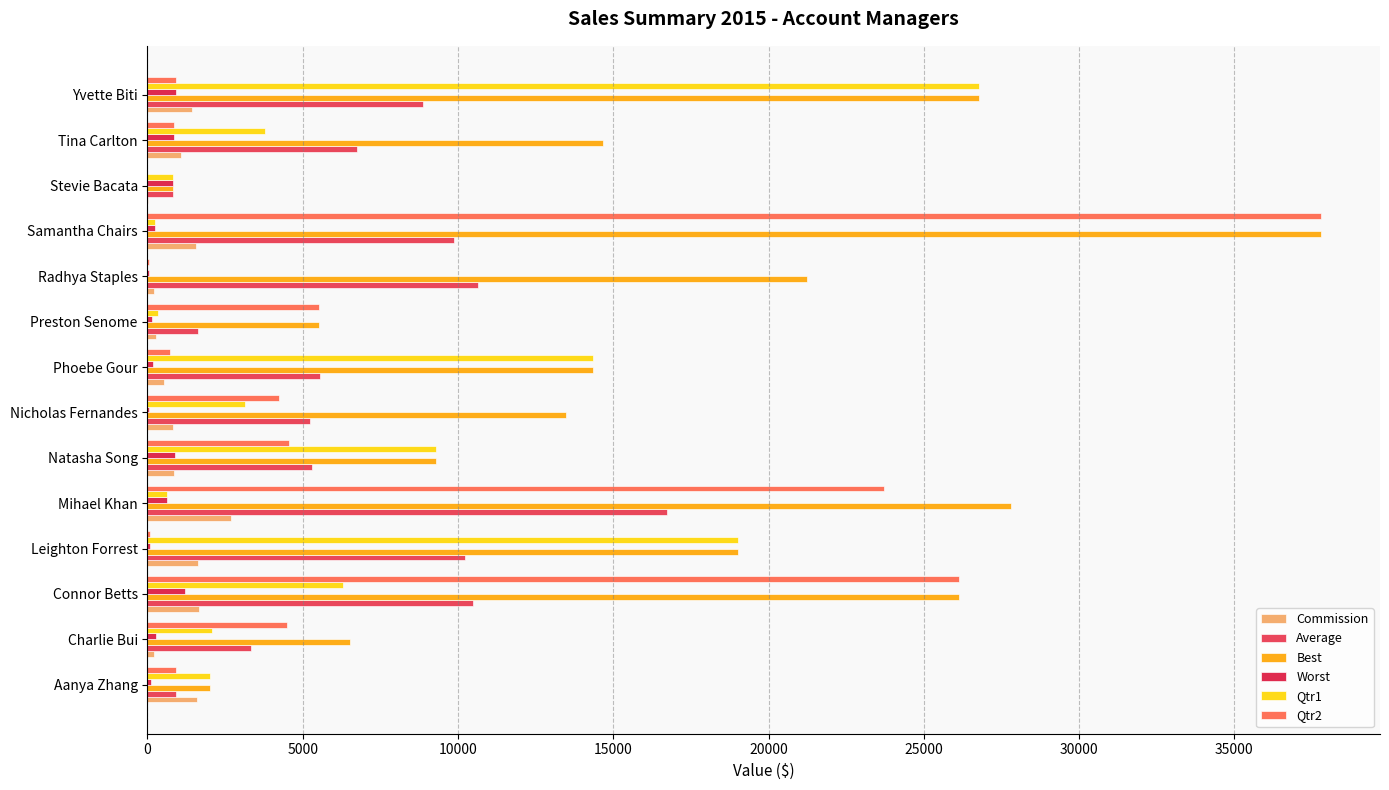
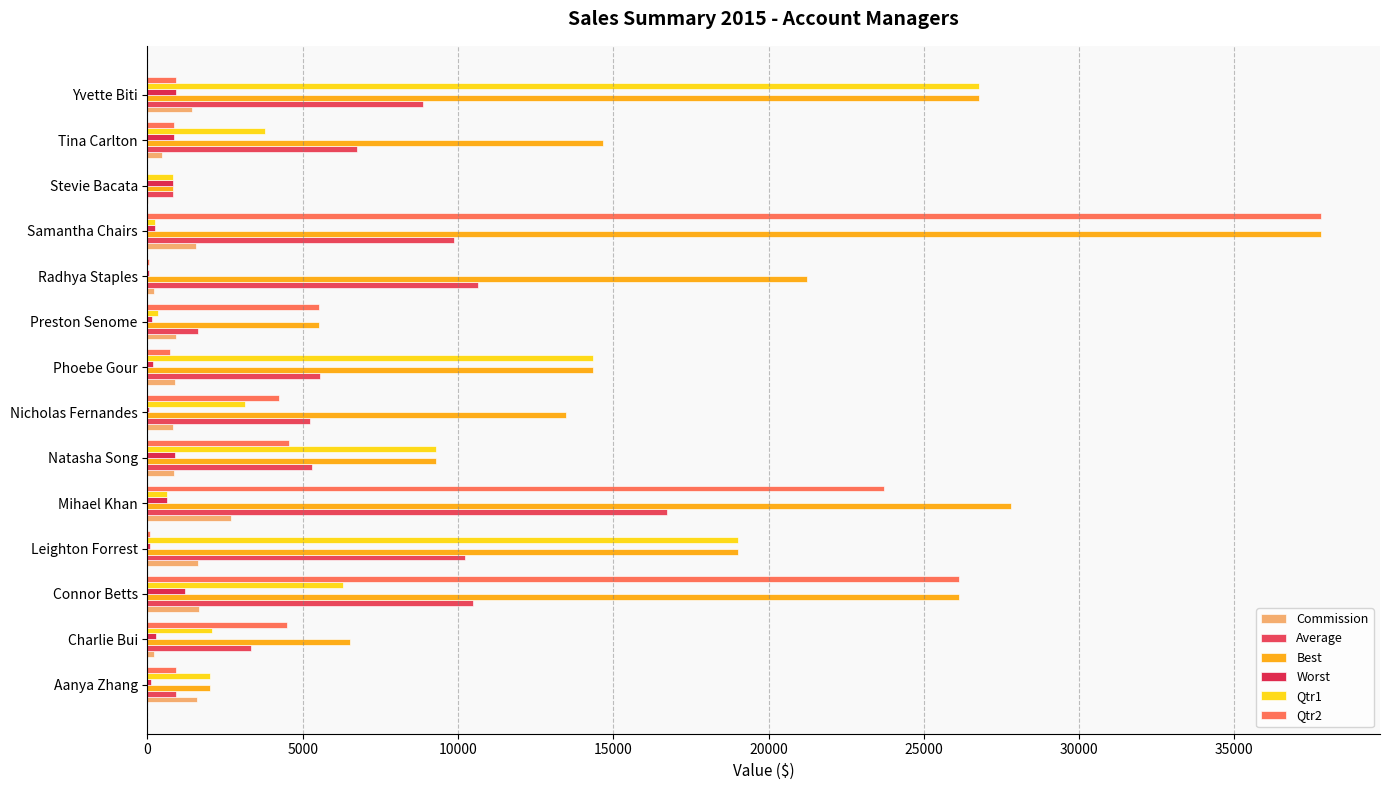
Commission, Tina Carlton: 1100 -> 500
Commission, Preston Senome: 300 -> 900
Commission, Phoebe Gour: 500 -> 900
